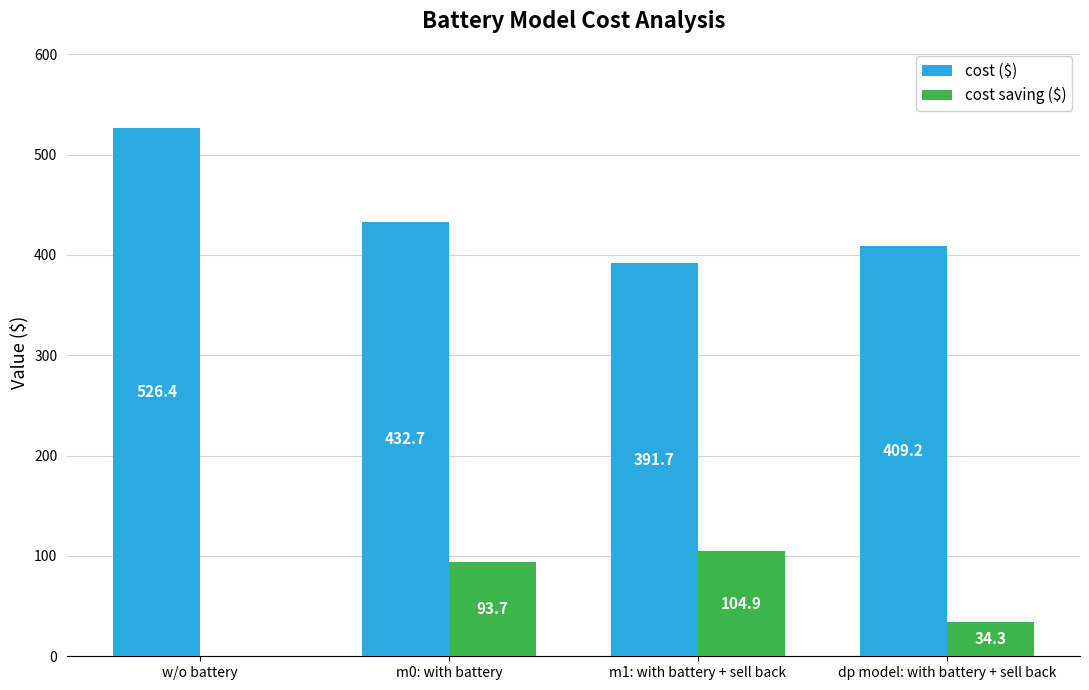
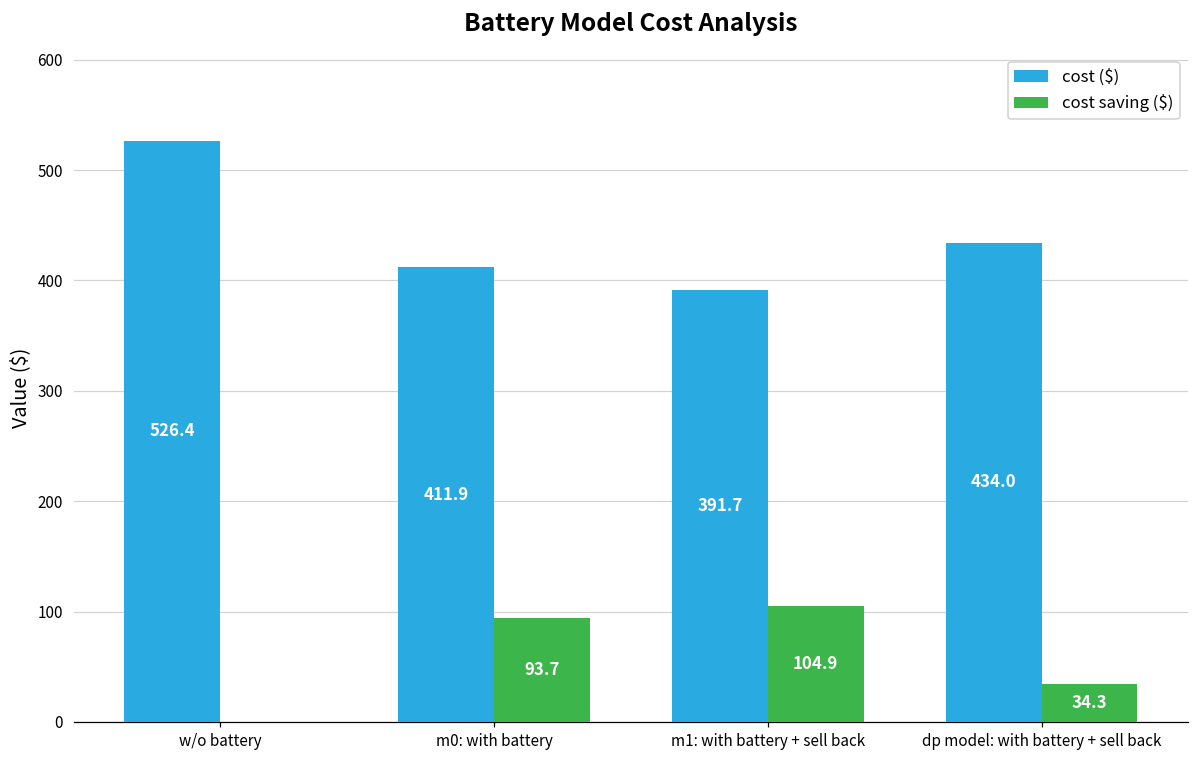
cost ($), m0: with battery: 432.7 -> 411.9
cost ($), dp model: with battery + sell back: 409.2 -> 434.0
